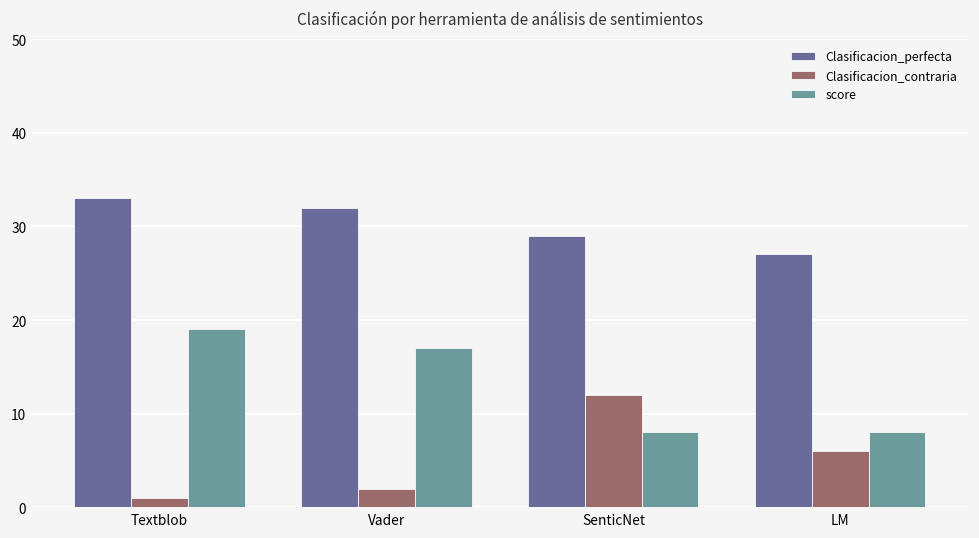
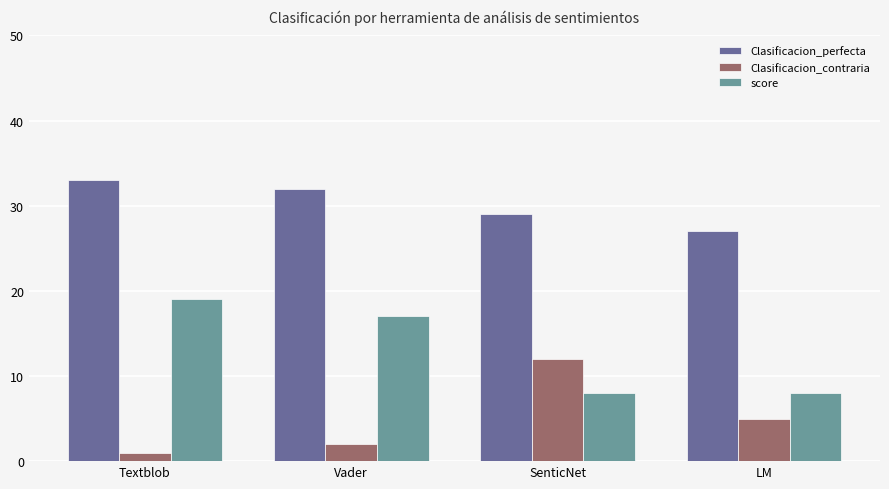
Clasificacion_contraria, LM: 6 -> 5
